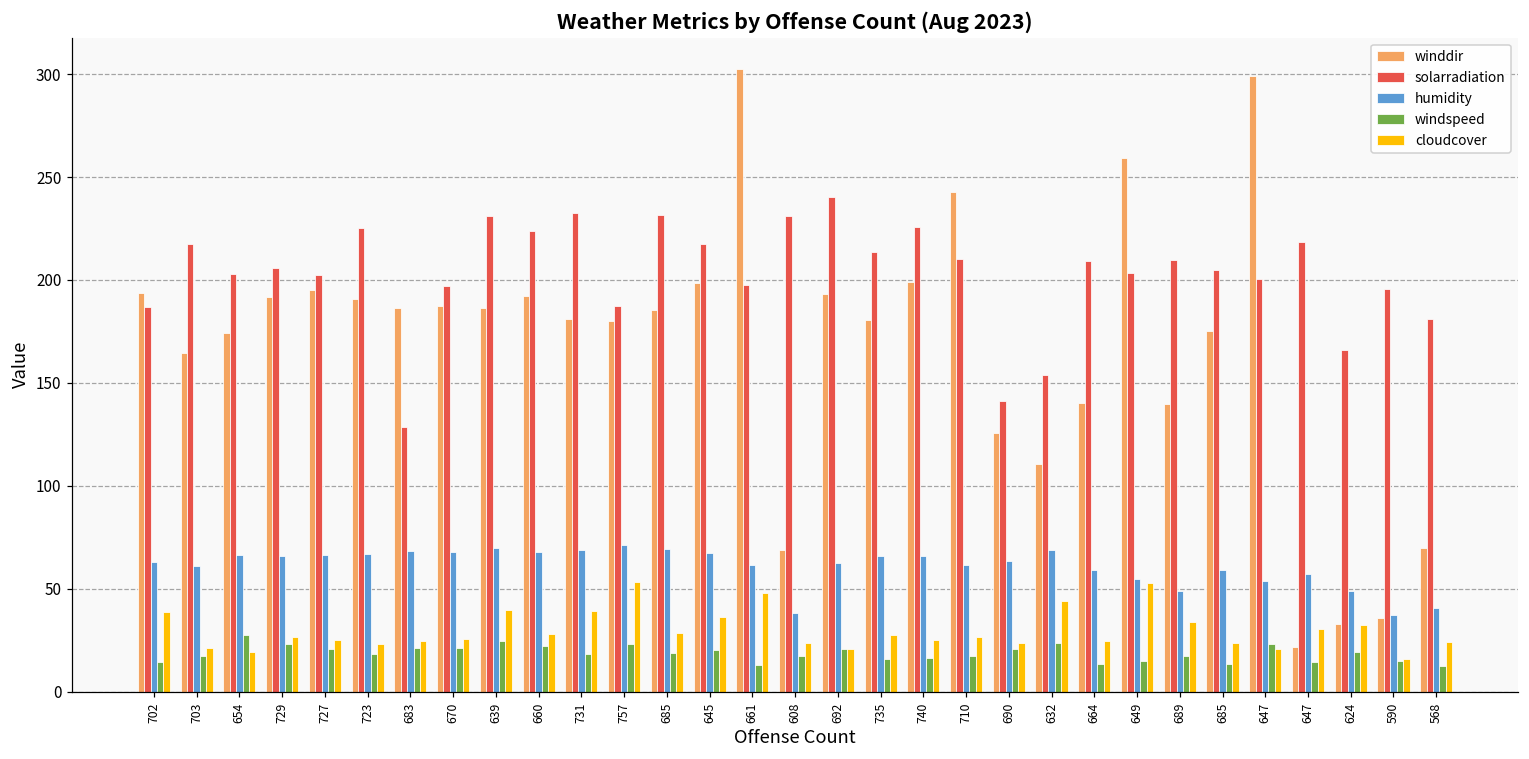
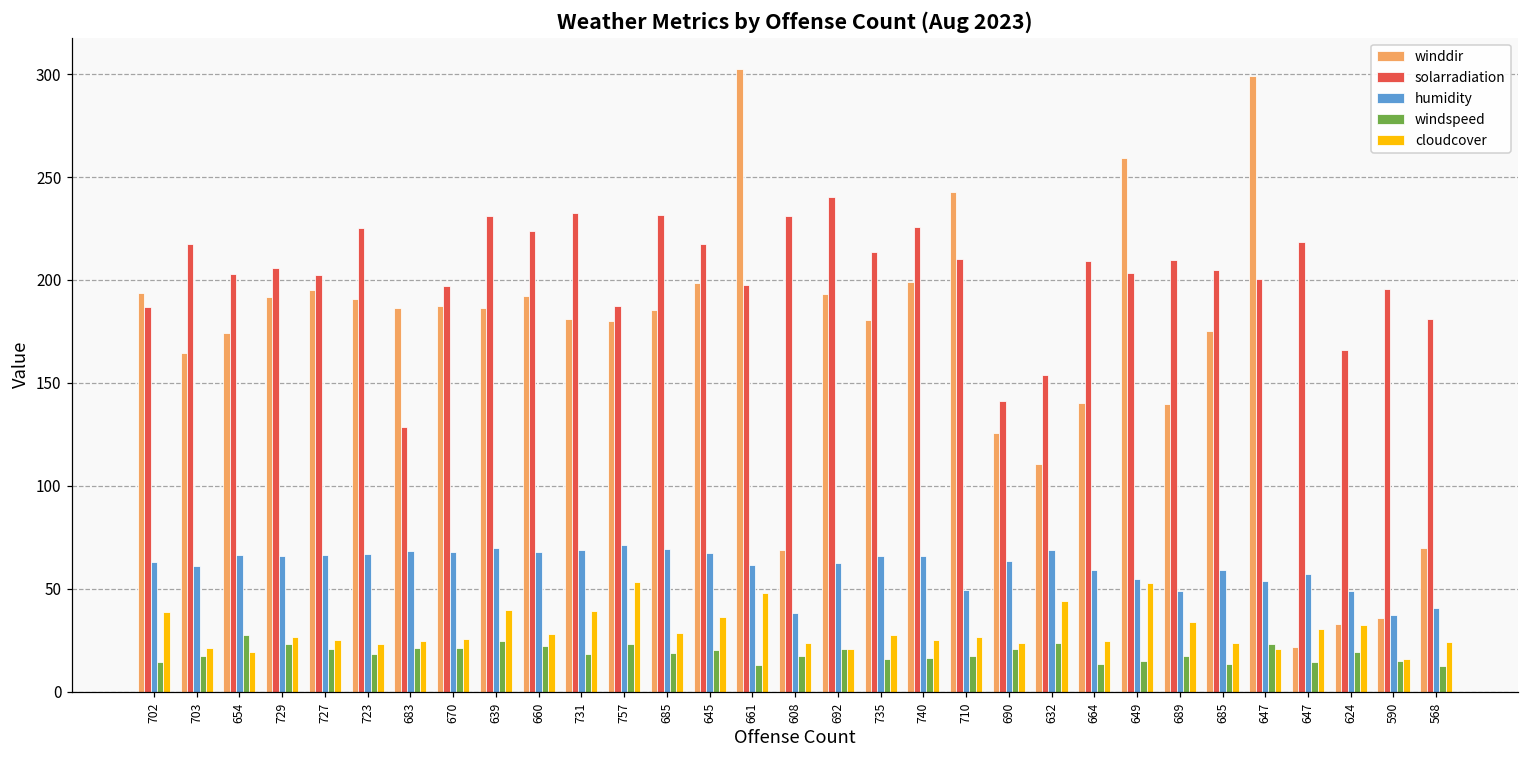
humidity, 710: 62 -> 50
